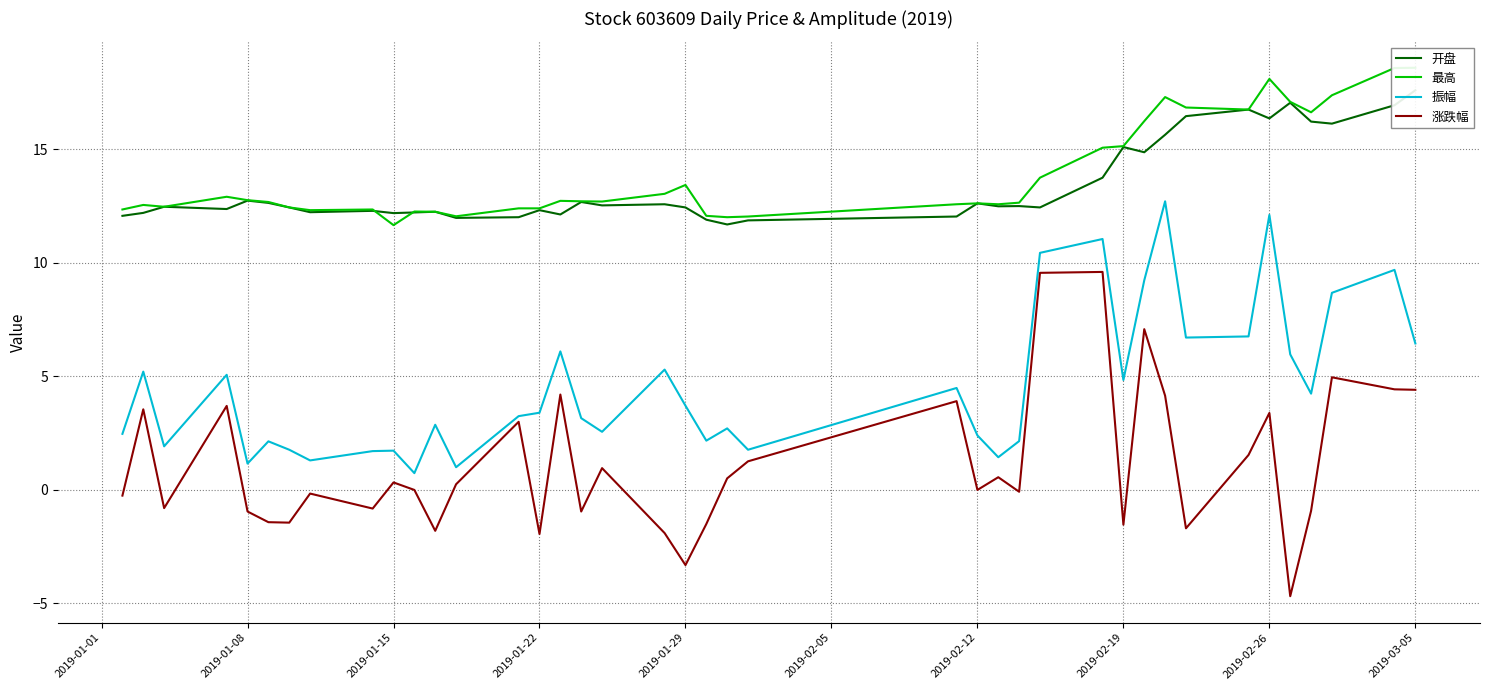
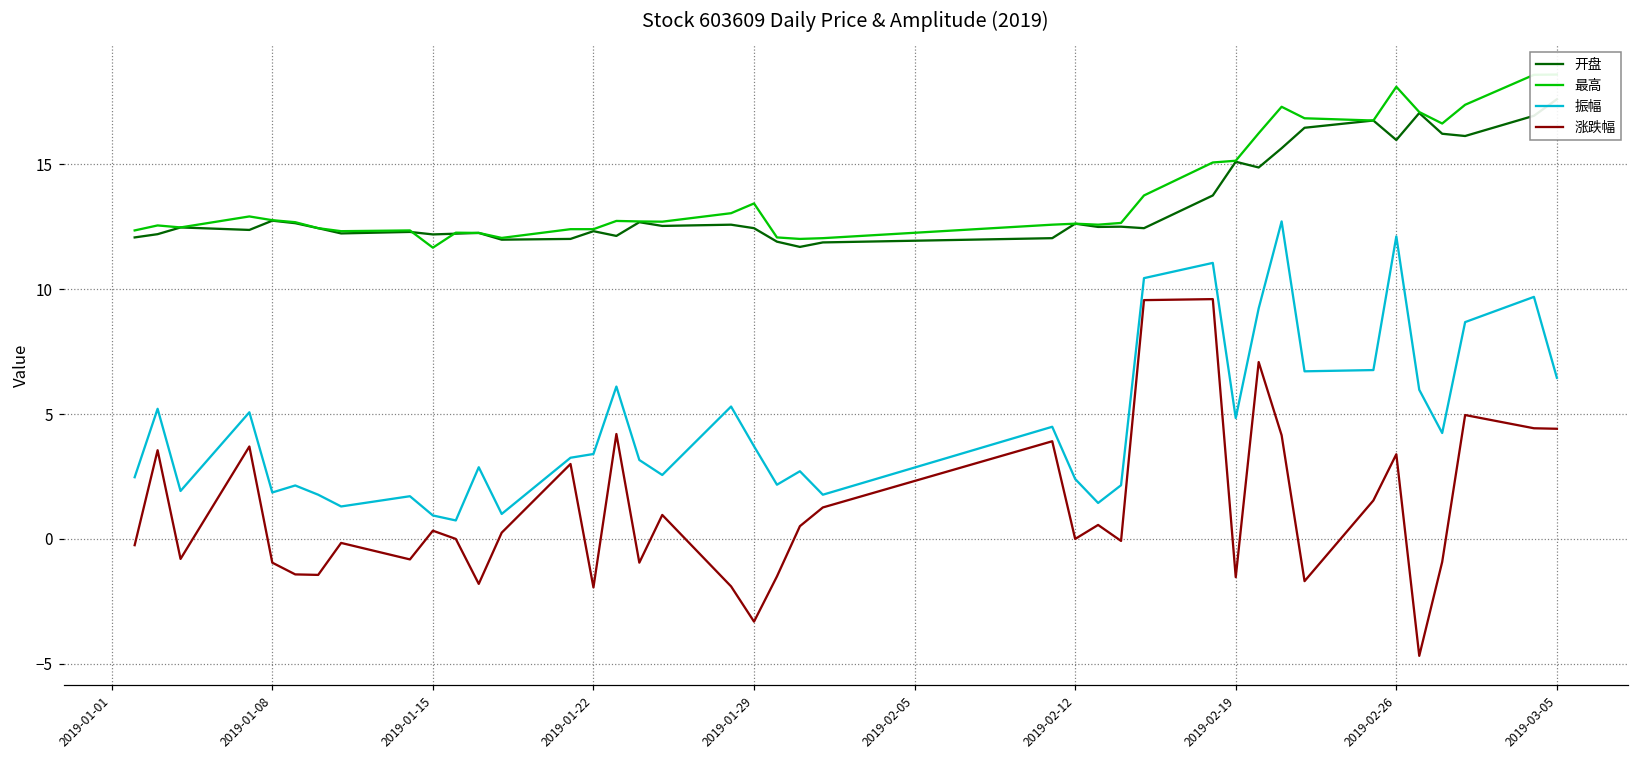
振幅, 2019-01-08: 1.2 -> 1.9
振幅, 2019-01-15: 1.7 -> 0.9
开盘, 2019-02-26: 16.4 -> 16.0
